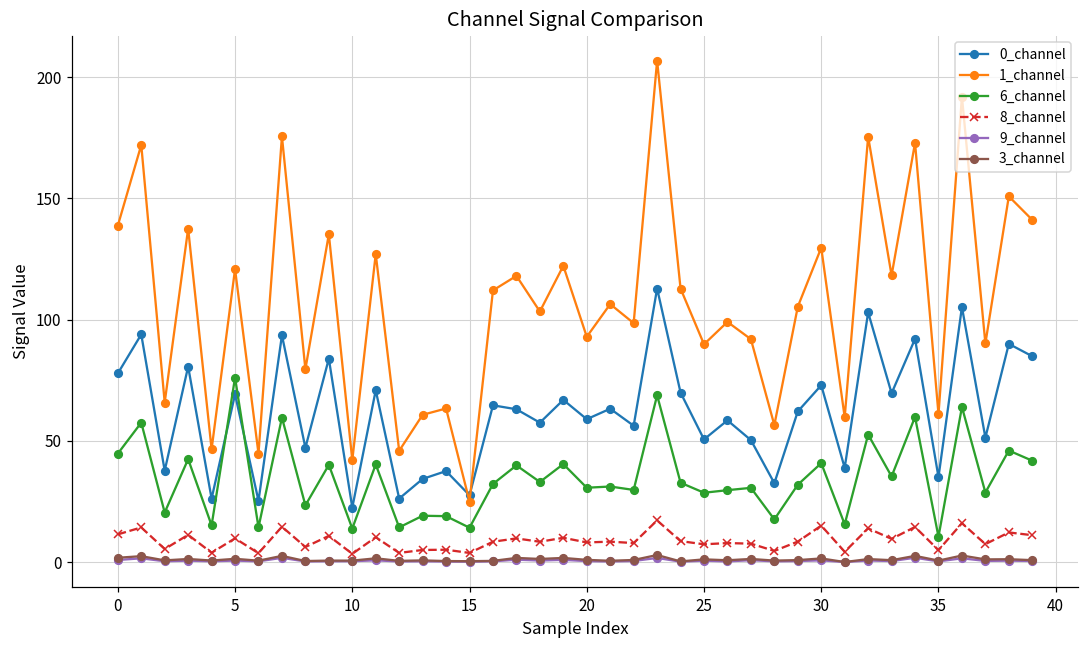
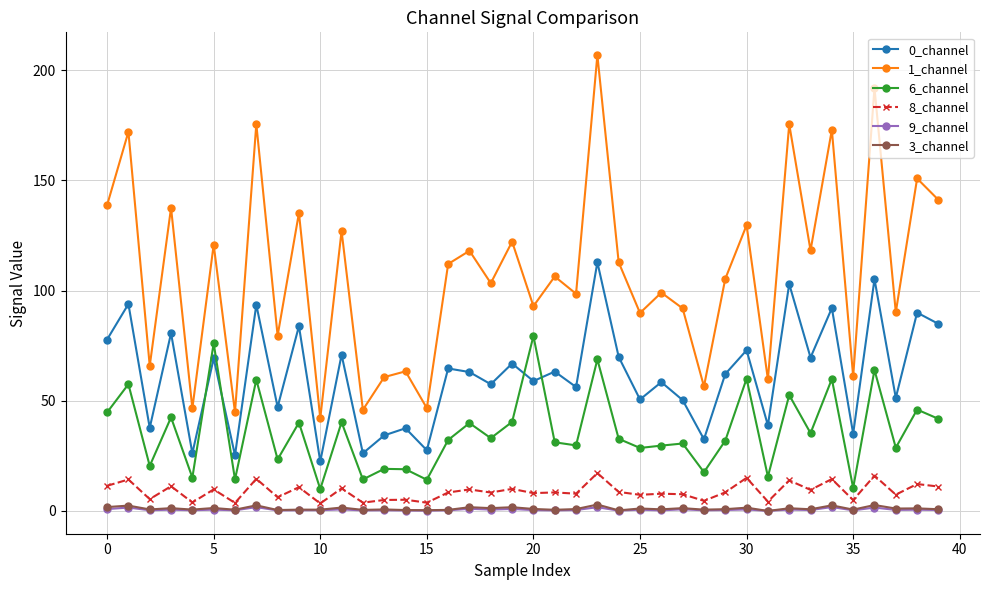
6_channel, 10: 14 -> 10
1_channel, 15: 25 -> 47
6_channel, 20: 31 -> 79
6_channel, 30: 41 -> 60
